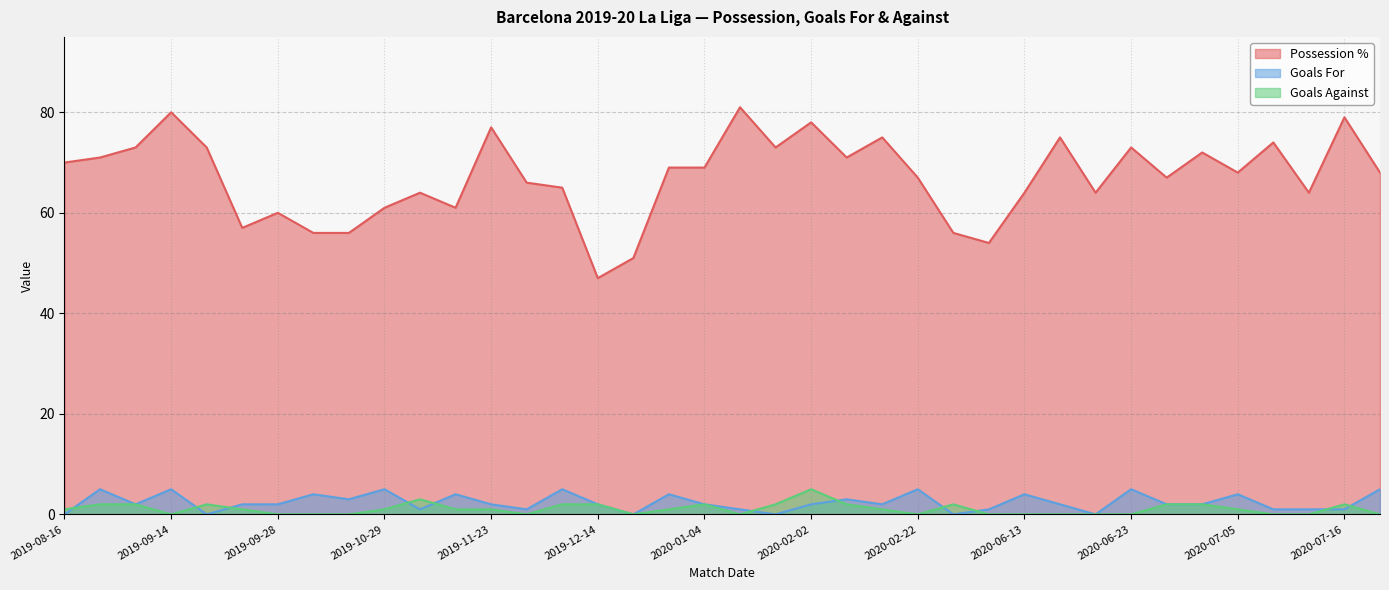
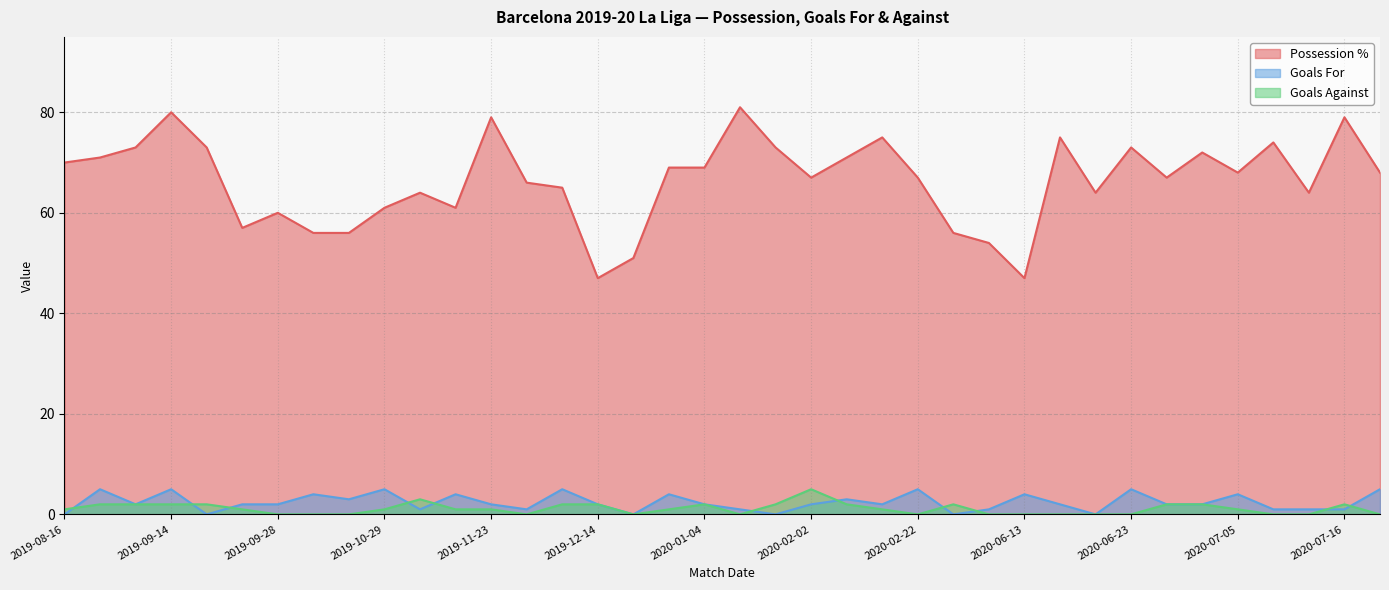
Goals Against, 2019-09-14: 0 -> 2
Possession %, 2019-11-23: 77 -> 79
Possession %, 2020-02-02: 78 -> 67
Possession %, 2020-06-13: 64 -> 47
